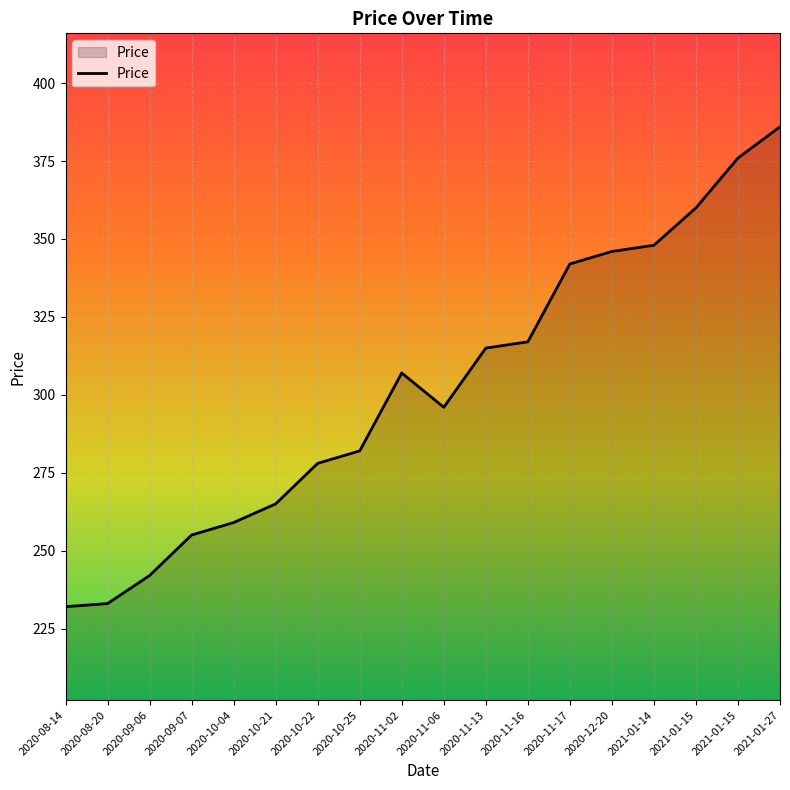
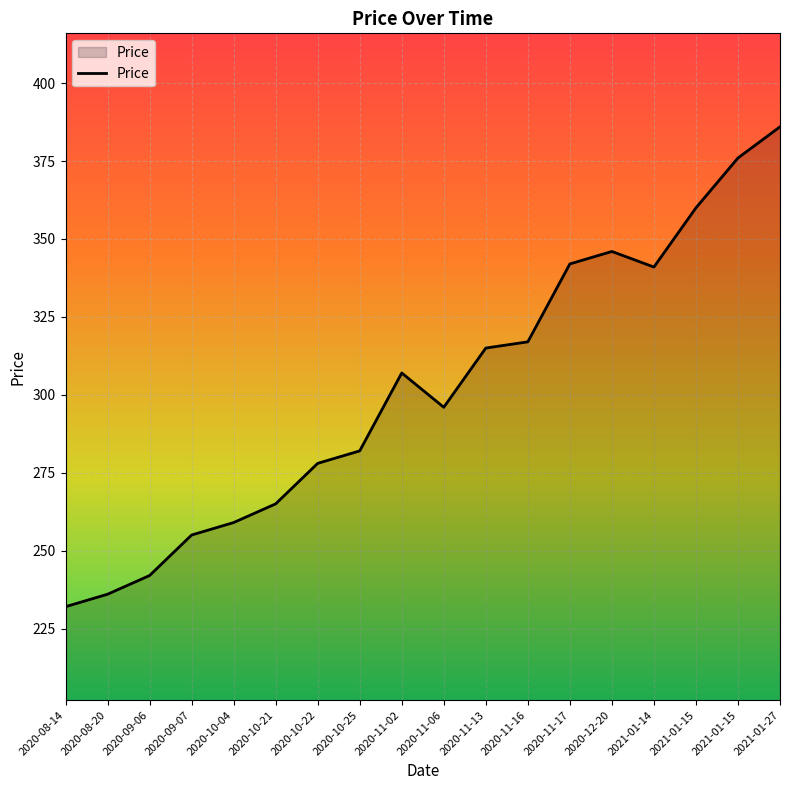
2020-08-20: 233 -> 236
2021-01-14: 348 -> 341
